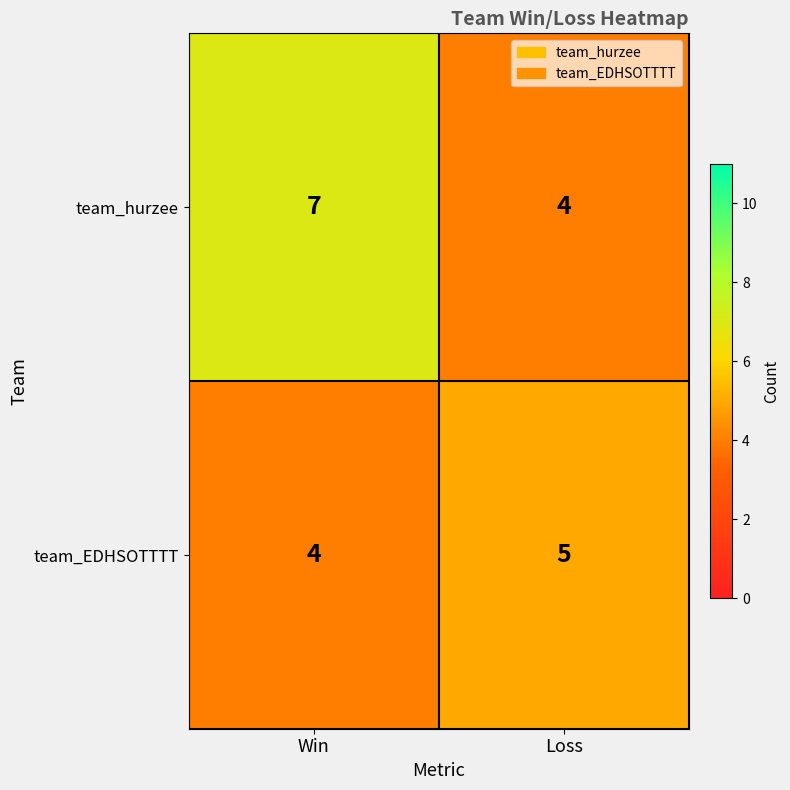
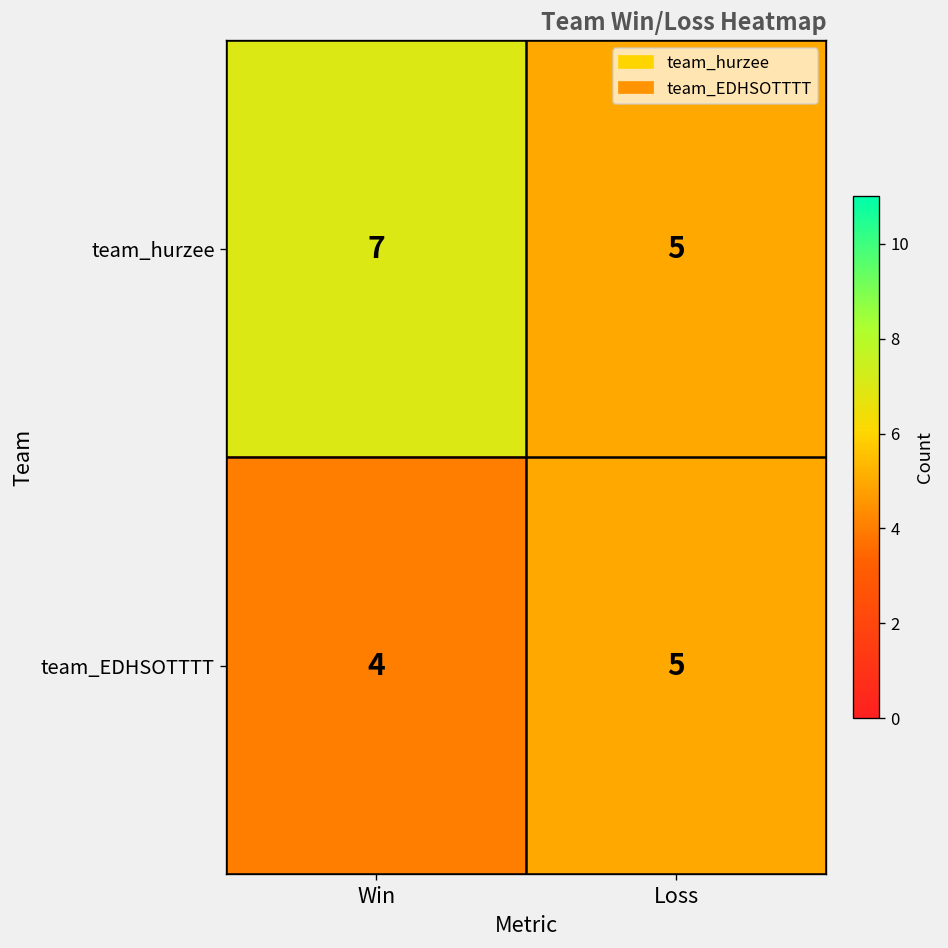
team_hurzee, Loss: 4 -> 5
